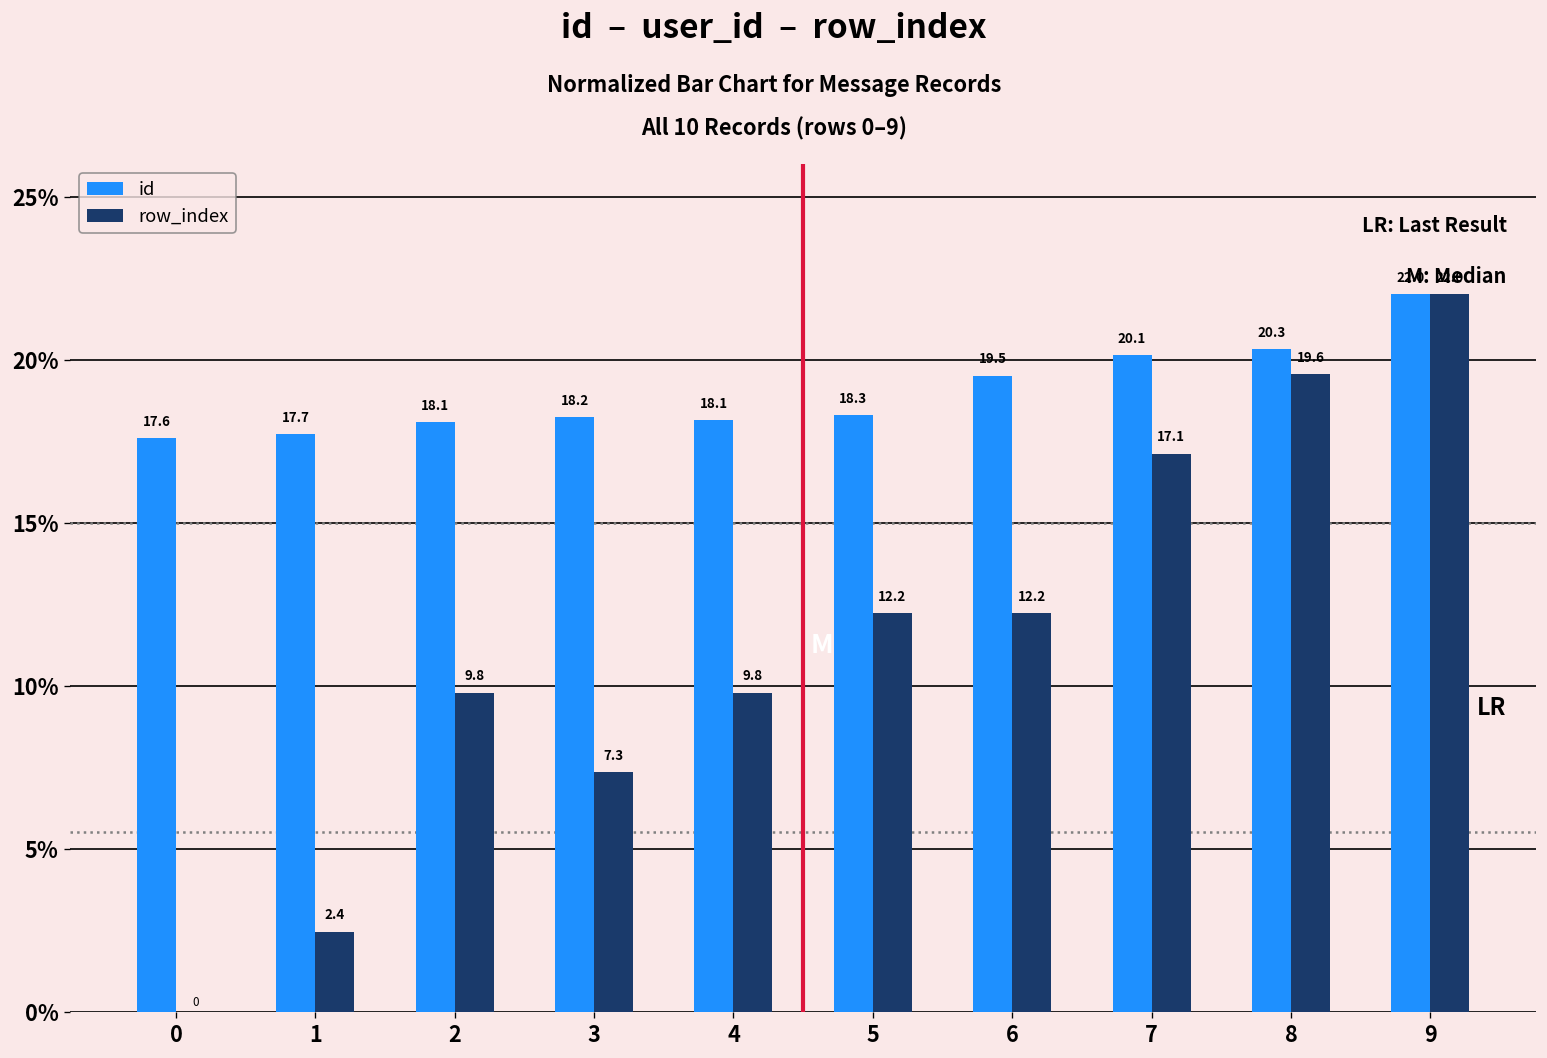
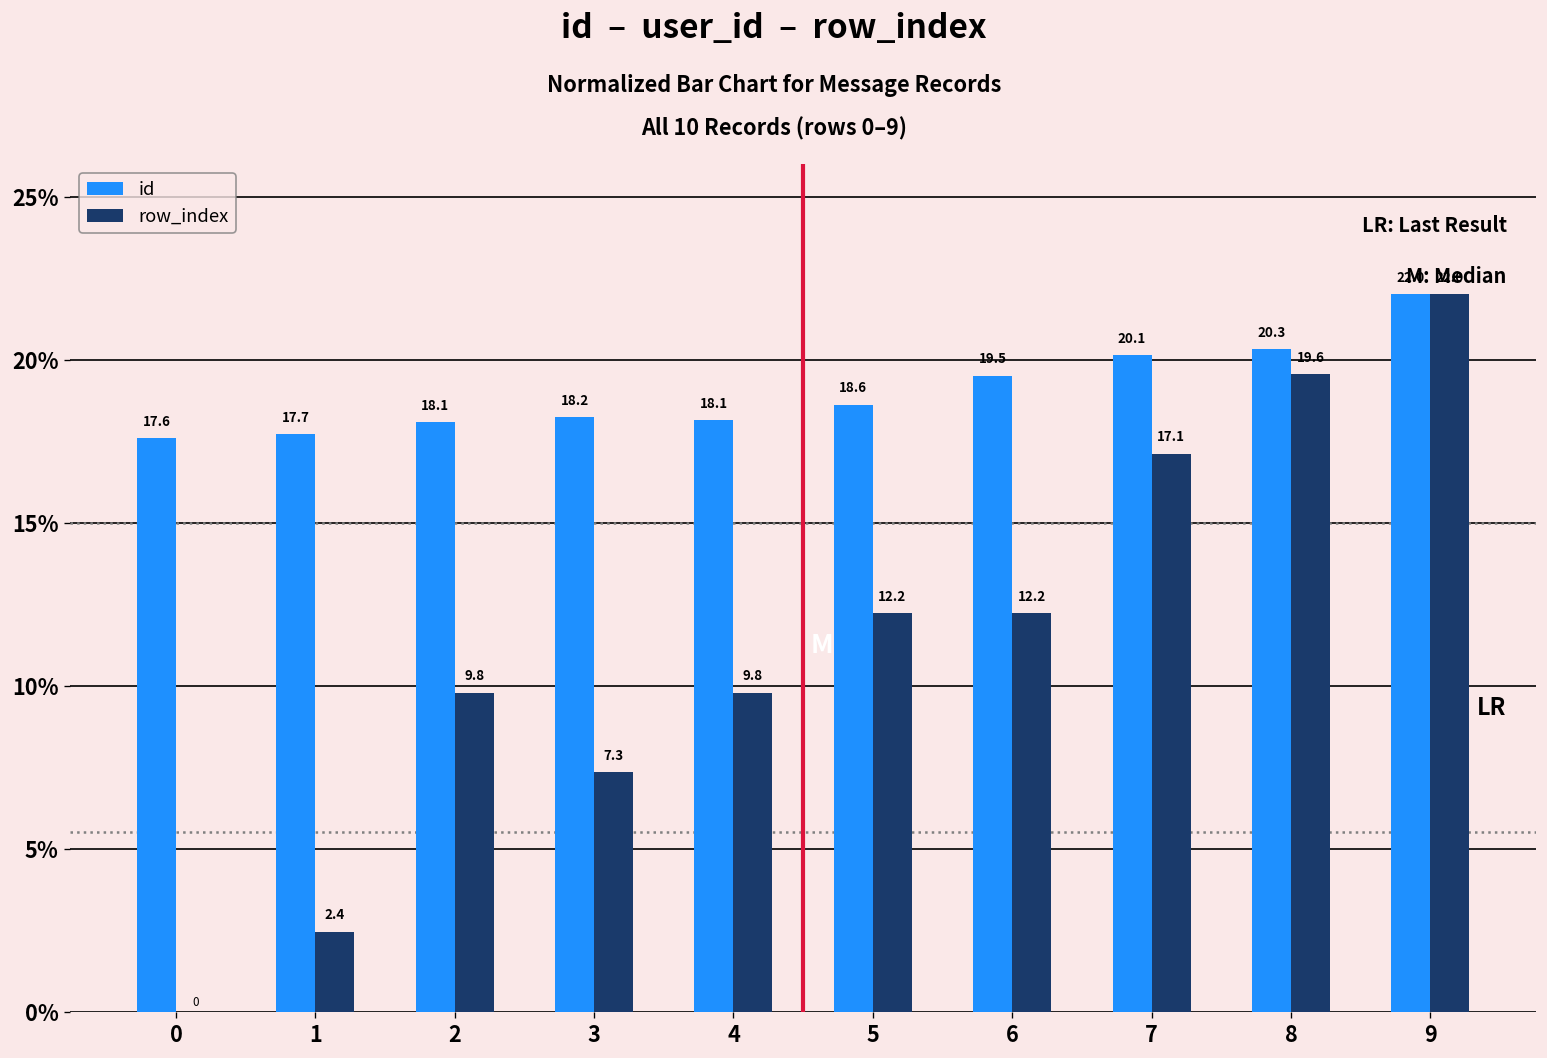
id, 5: 18.3 -> 18.6
